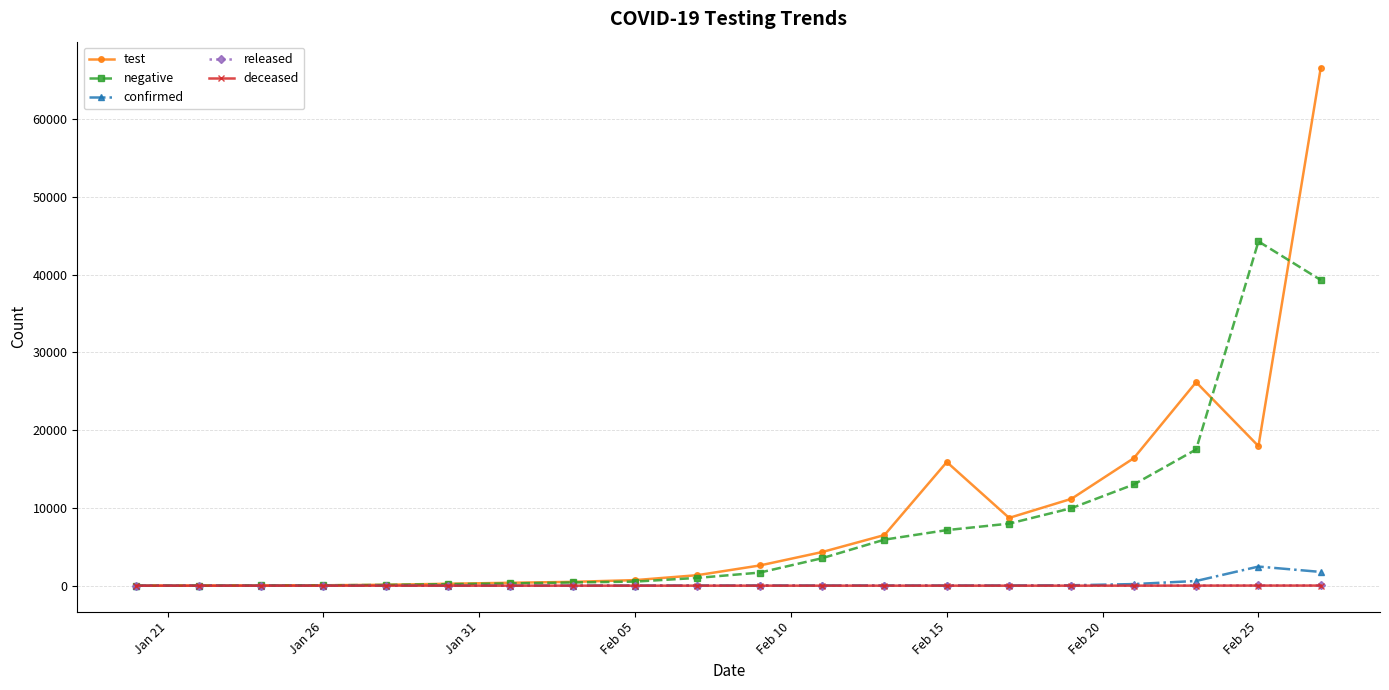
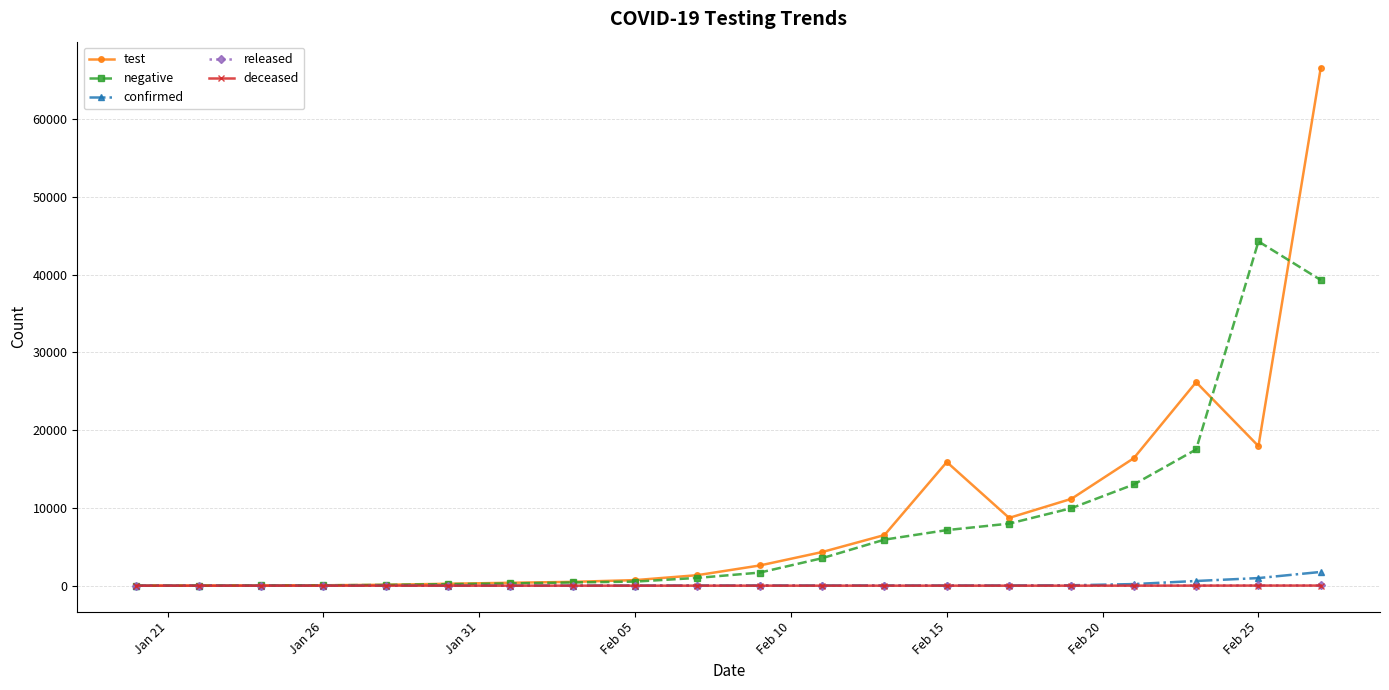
confirmed, Feb 25: 2000 -> 1000
